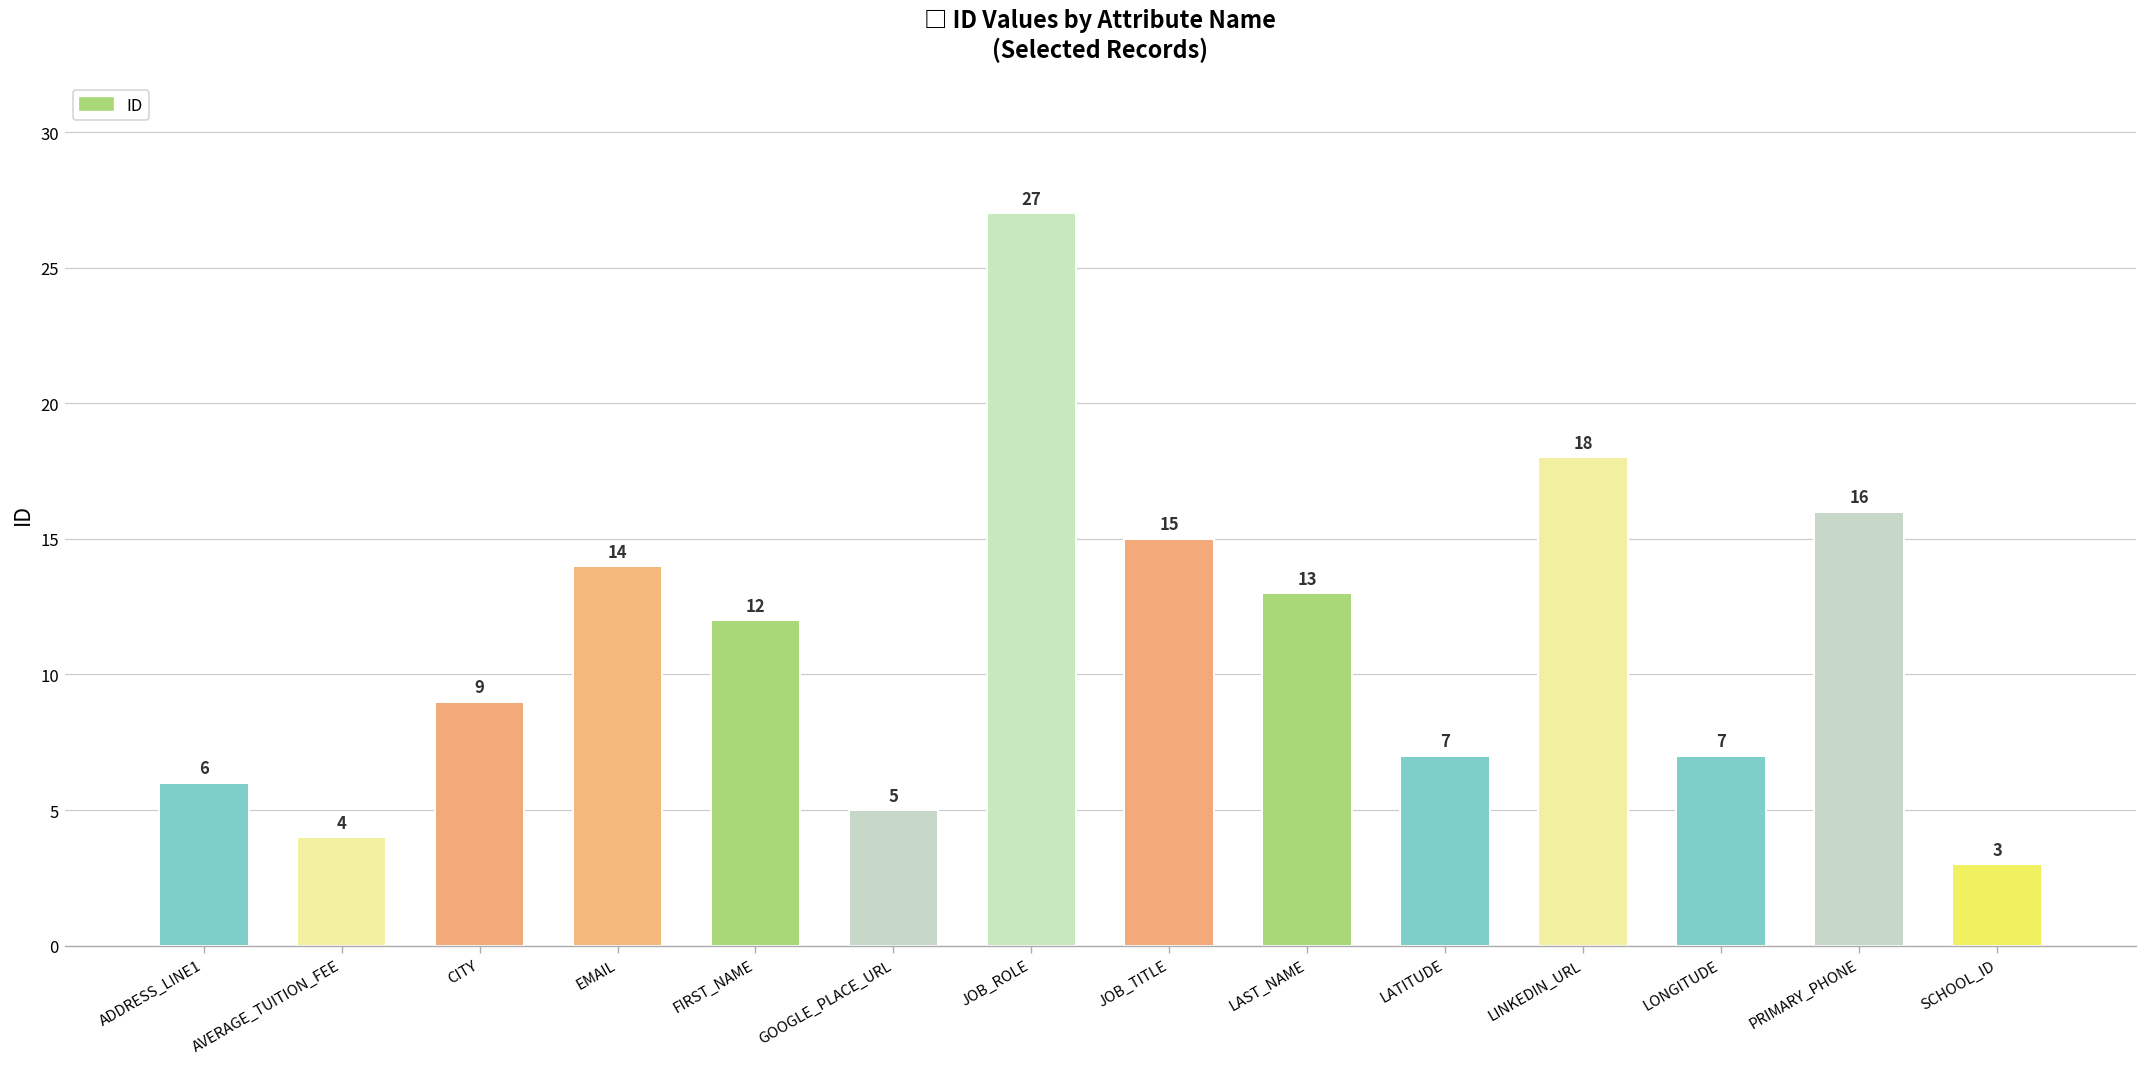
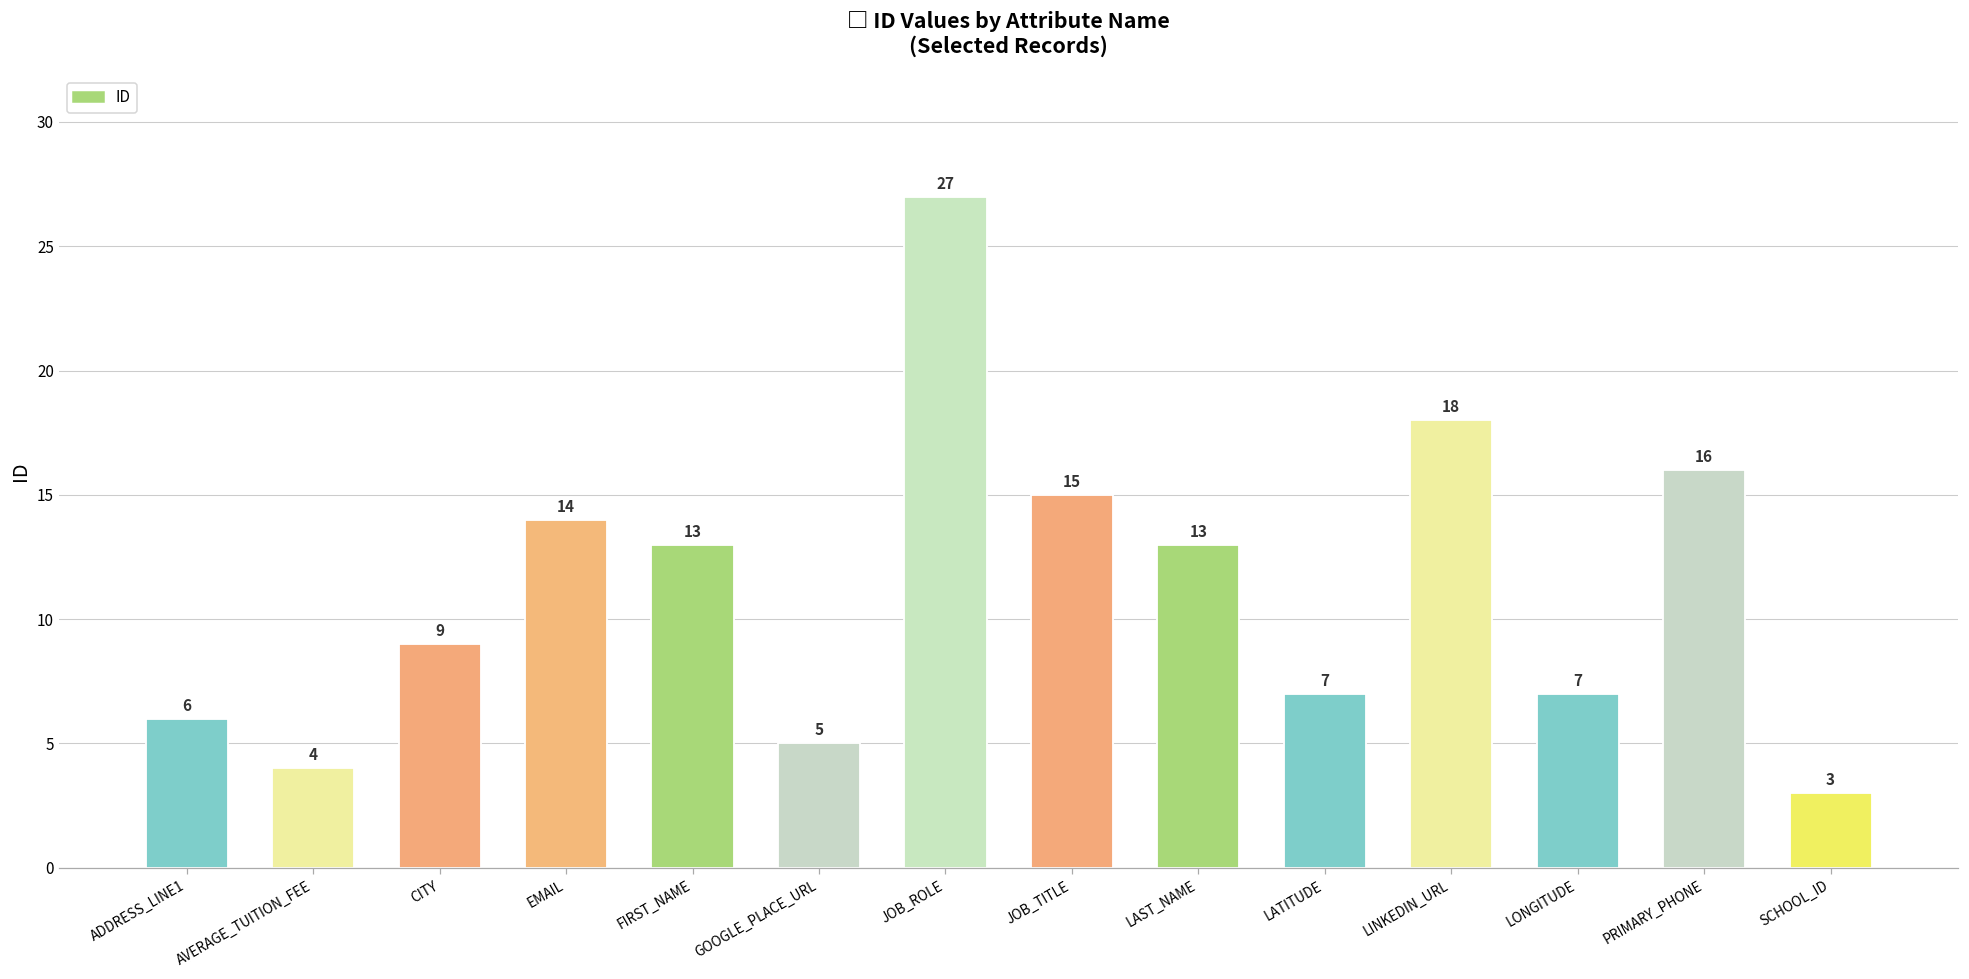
FIRST_NAME: 12 -> 13
